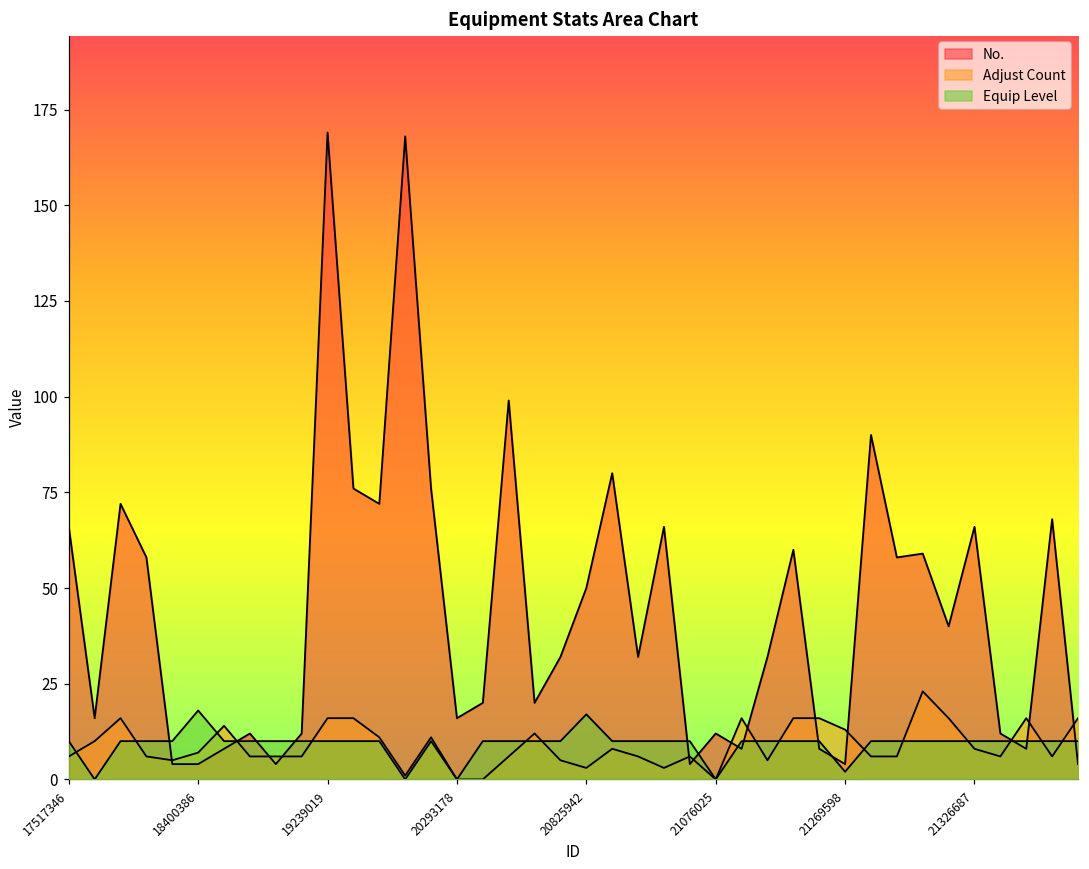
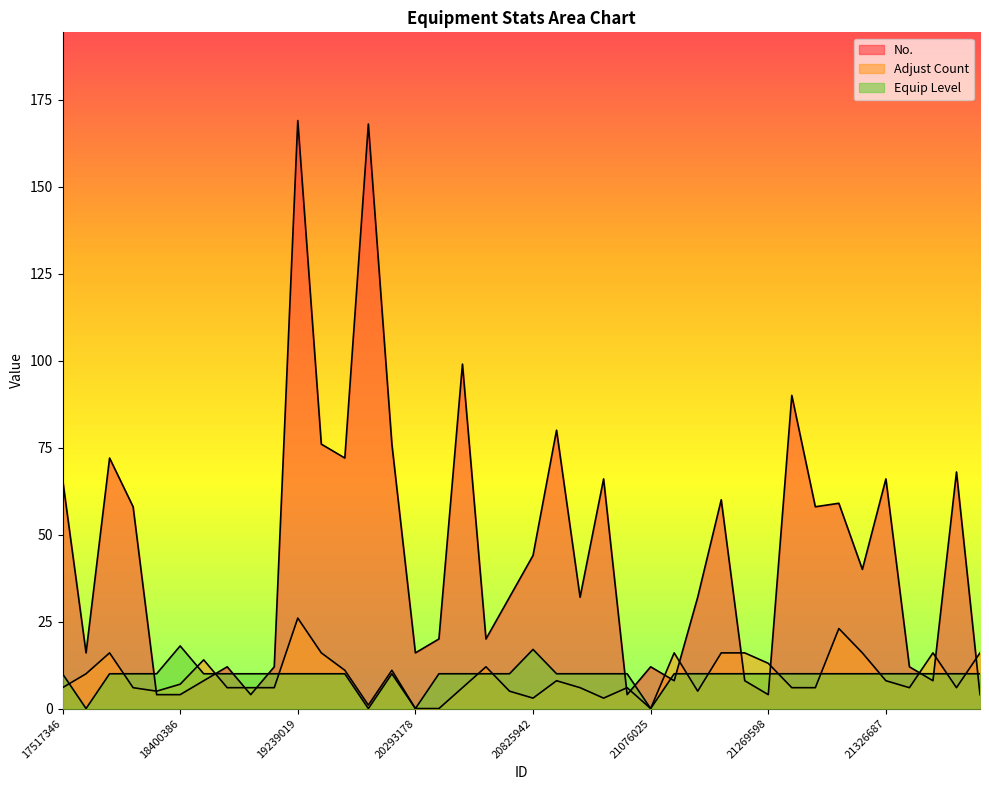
Adjust Count, 19239019: 16 -> 26
No., 20825942: 50 -> 44
Equip Level, 21269598: 2 -> 10
